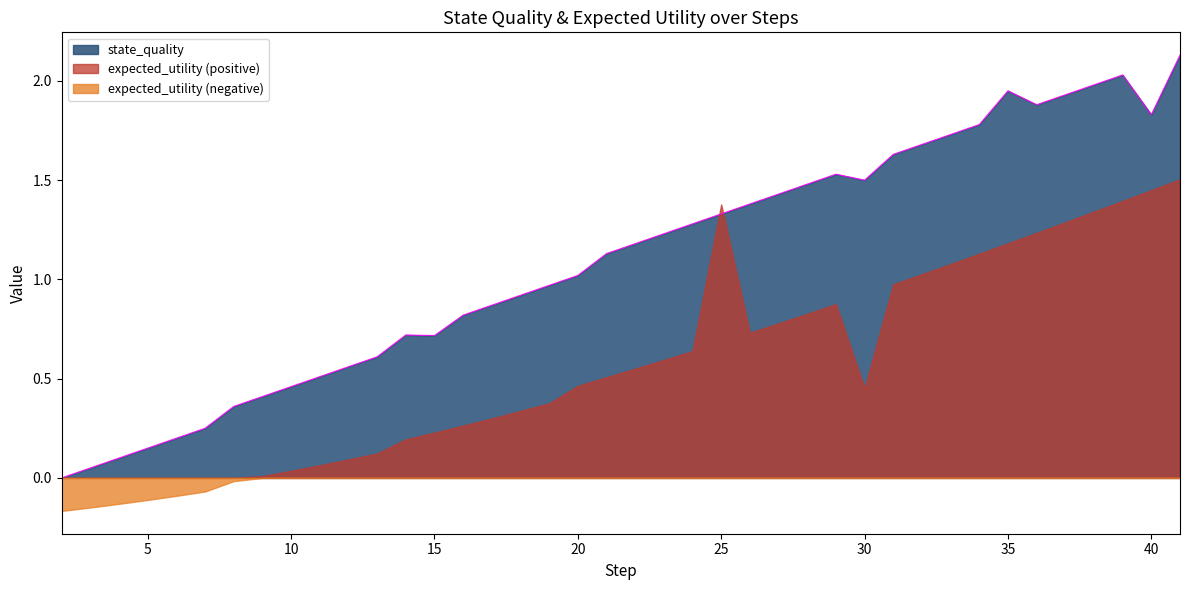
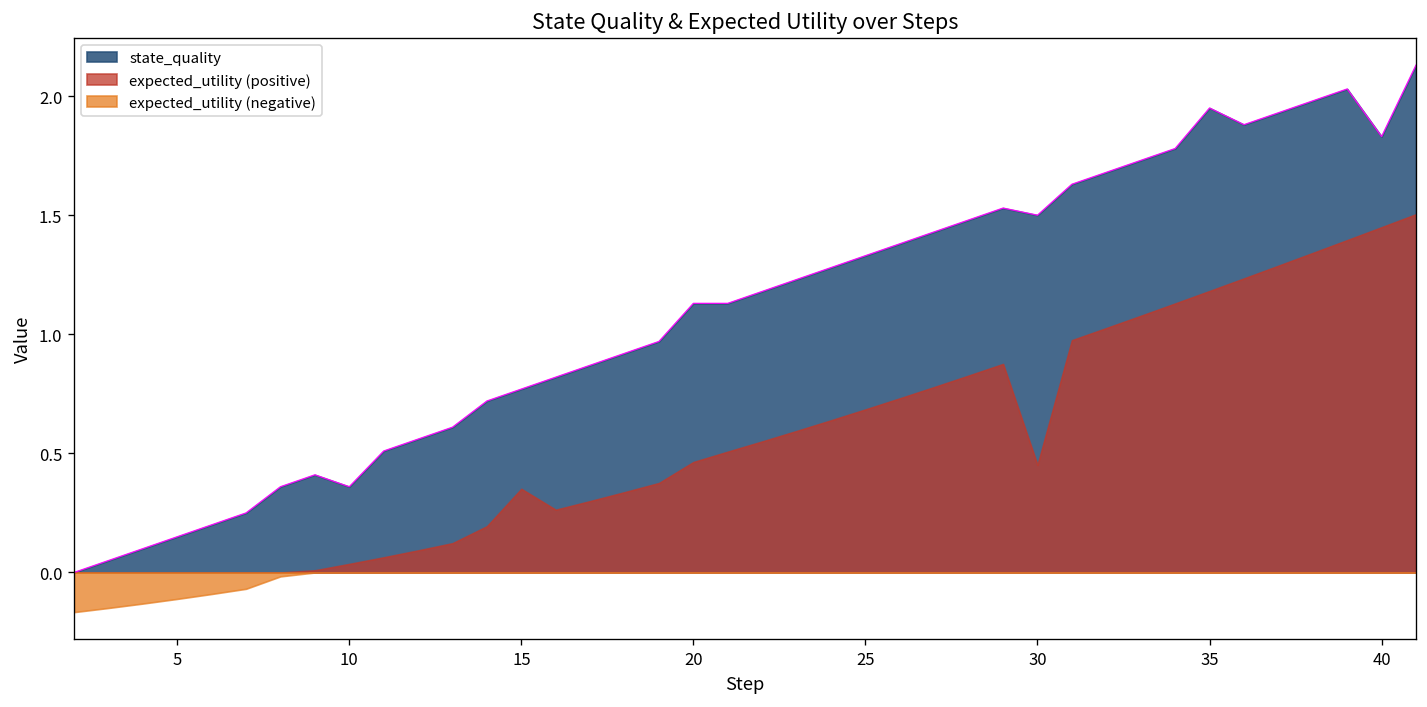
state_quality, 10: 0.46 -> 0.36
state_quality, 15: 0.72 -> 0.77
expected_utility (positive), 15: 0.23 -> 0.35
state_quality, 20: 1.02 -> 1.13
expected_utility (positive), 25: 1.38 -> 0.68
